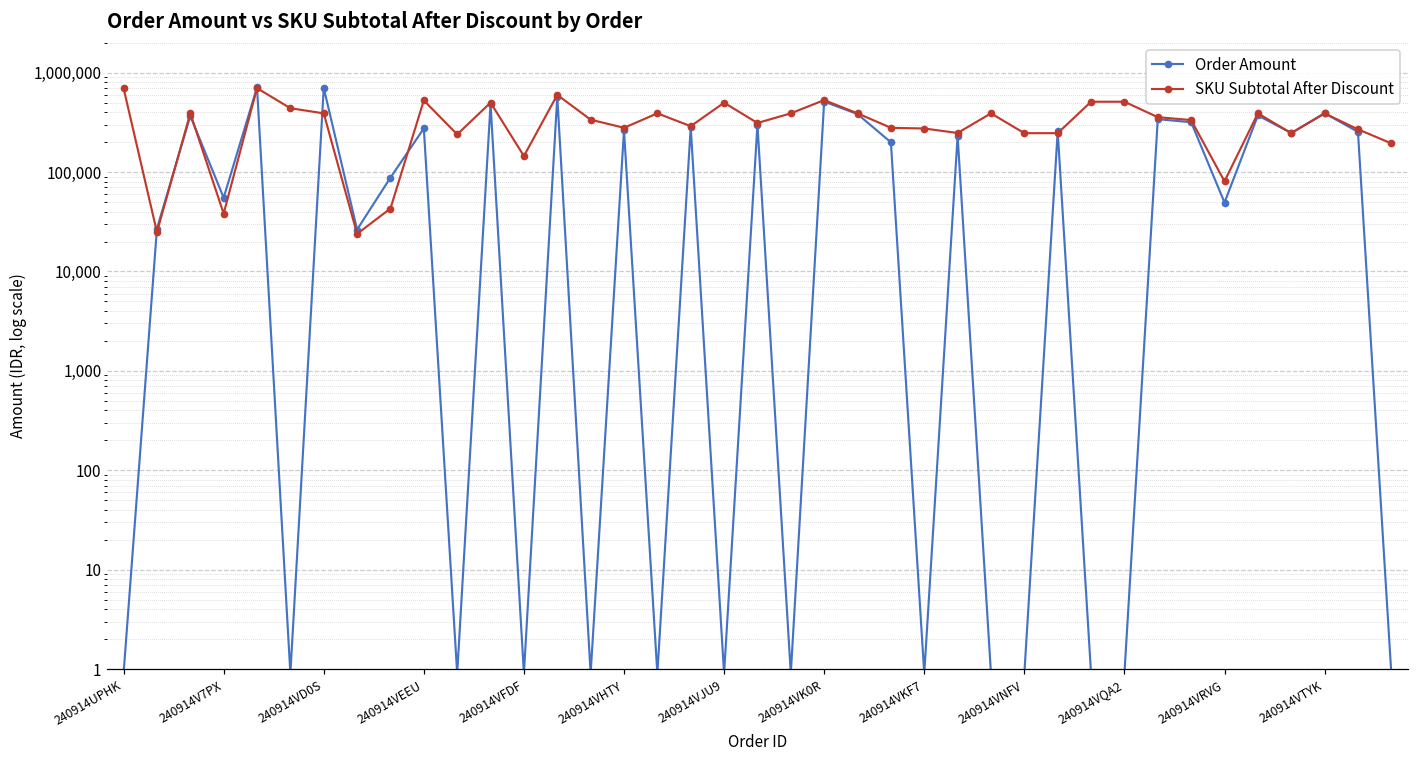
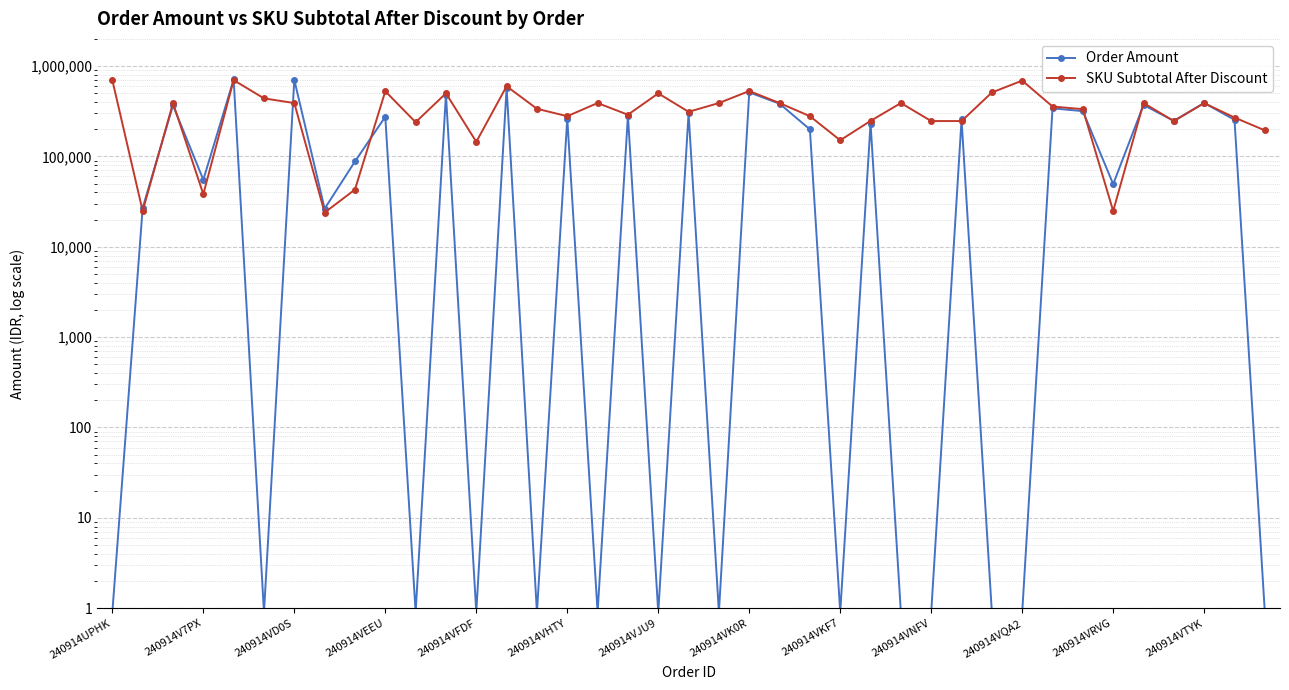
SKU Subtotal After Discount, 240914VKF7: 270,000 -> 150,000
SKU Subtotal After Discount, 240914VQA2: 500,000 -> 700,000
SKU Subtotal After Discount, 240914VRVG: 80,000 -> 25,000
